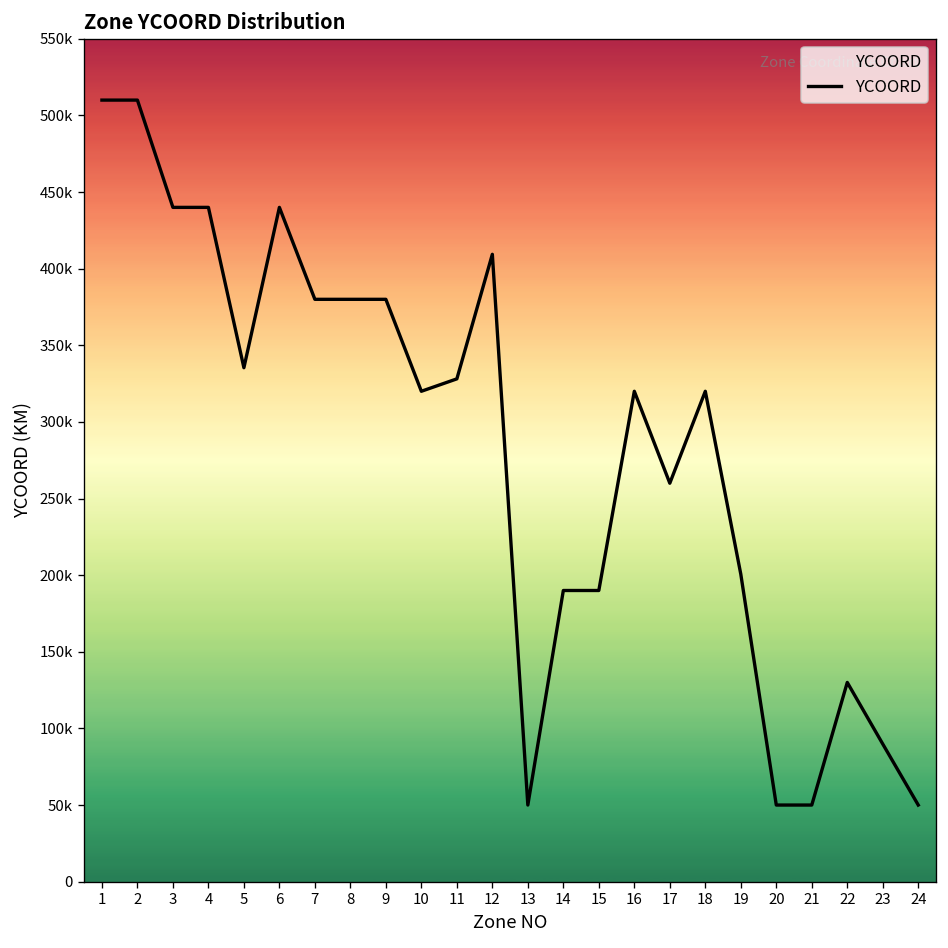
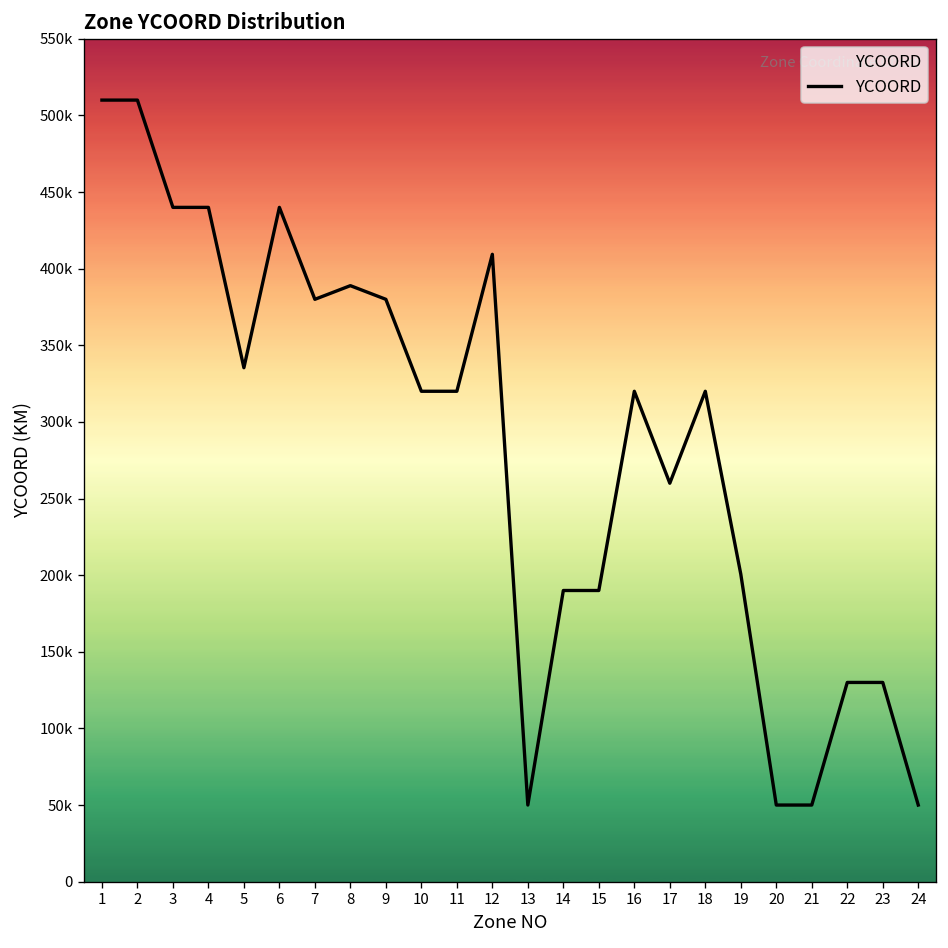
8: 380000 -> 389000
11: 328000 -> 320000
23: 90000 -> 130000
